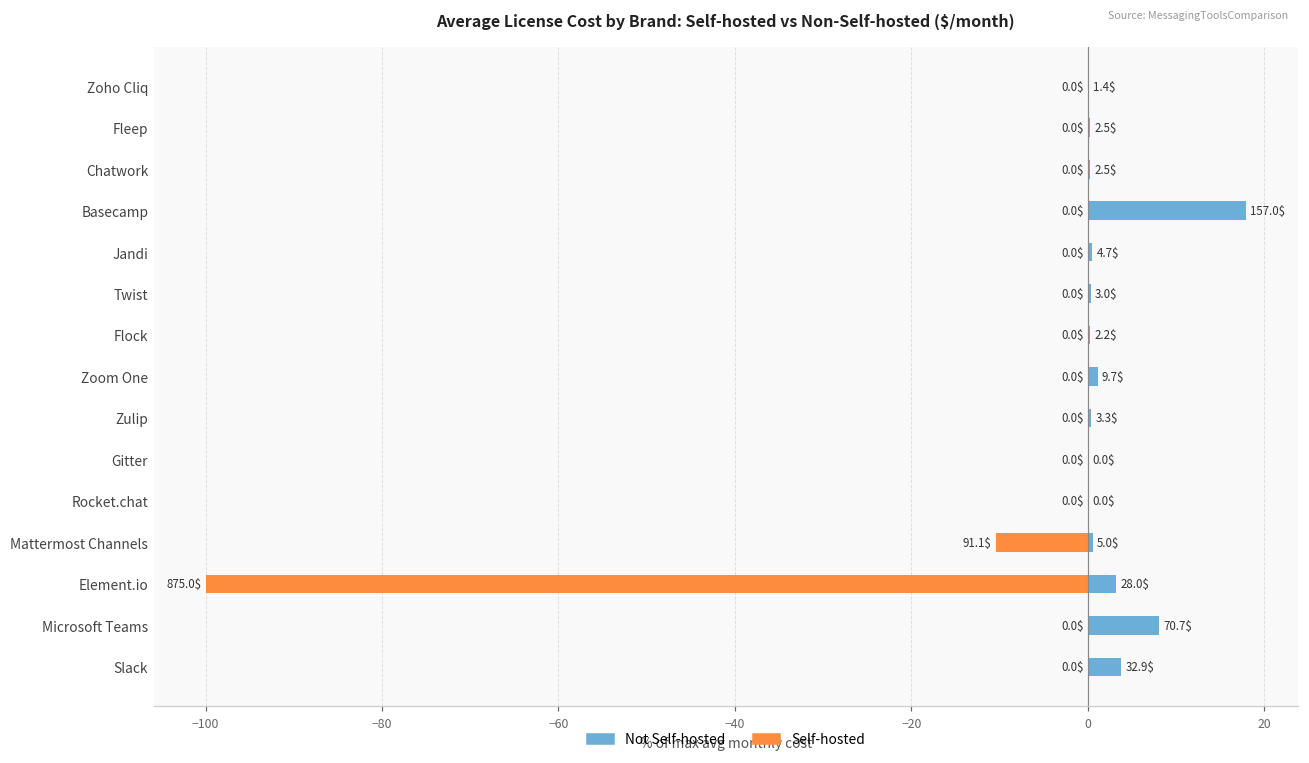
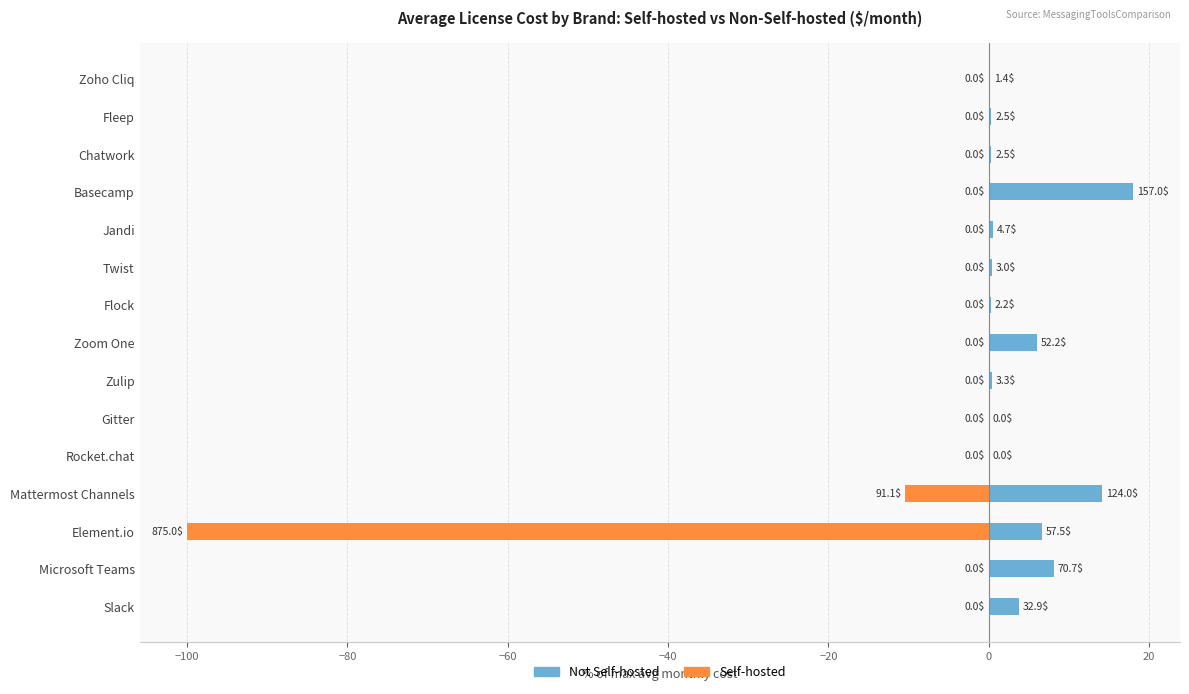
Not Self-hosted, Zoom One: 9.7$ -> 52.2$
Not Self-hosted, Mattermost Channels: 5.0$ -> 124.0$
Not Self-hosted, Element.io: 28.0$ -> 57.5$
